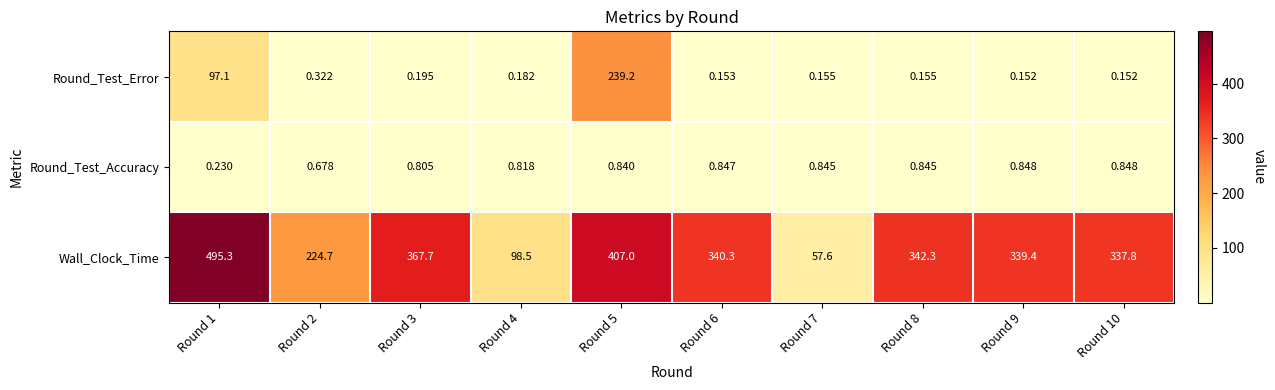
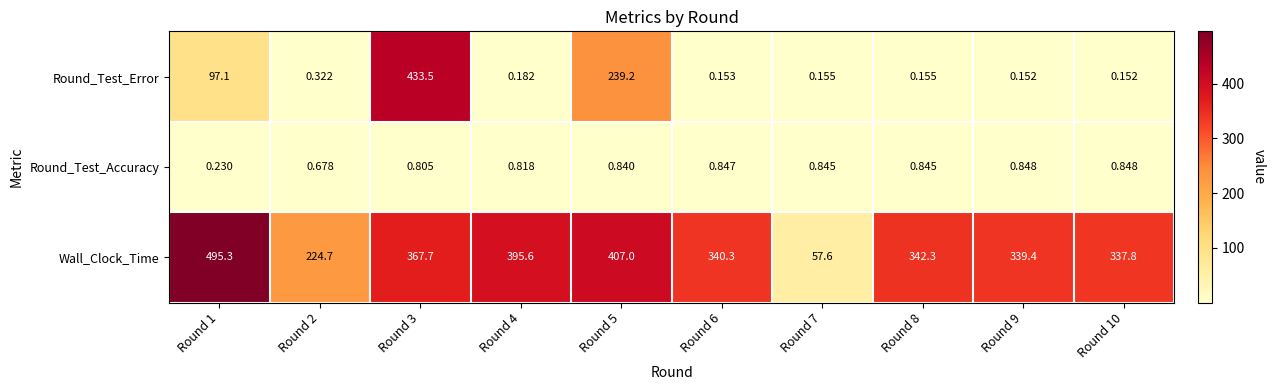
Round_Test_Error, Round 3: 0.195 -> 433.5
Wall_Clock_Time, Round 4: 98.5 -> 395.6
